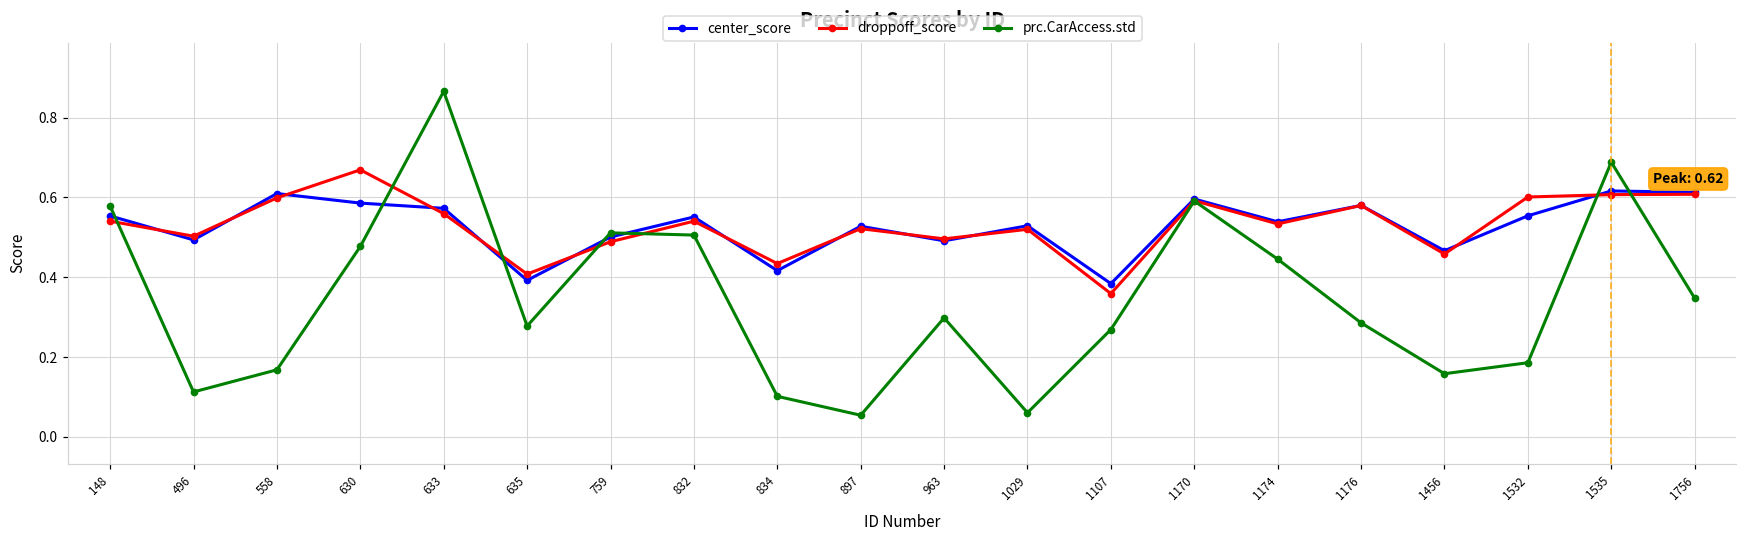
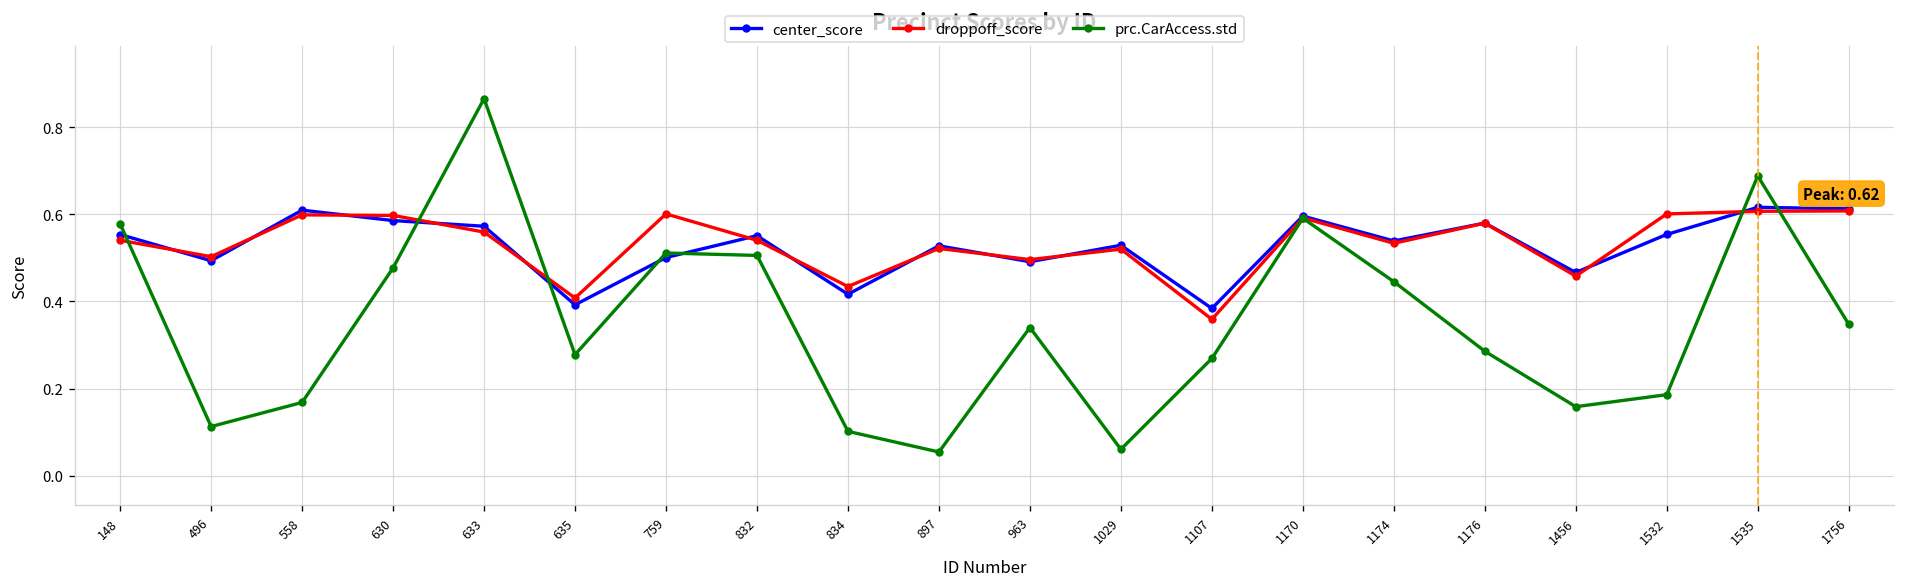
droppoff_score, 630: 0.67 -> 0.60
droppoff_score, 759: 0.49 -> 0.60
prc.CarAccess.std, 963: 0.30 -> 0.34
